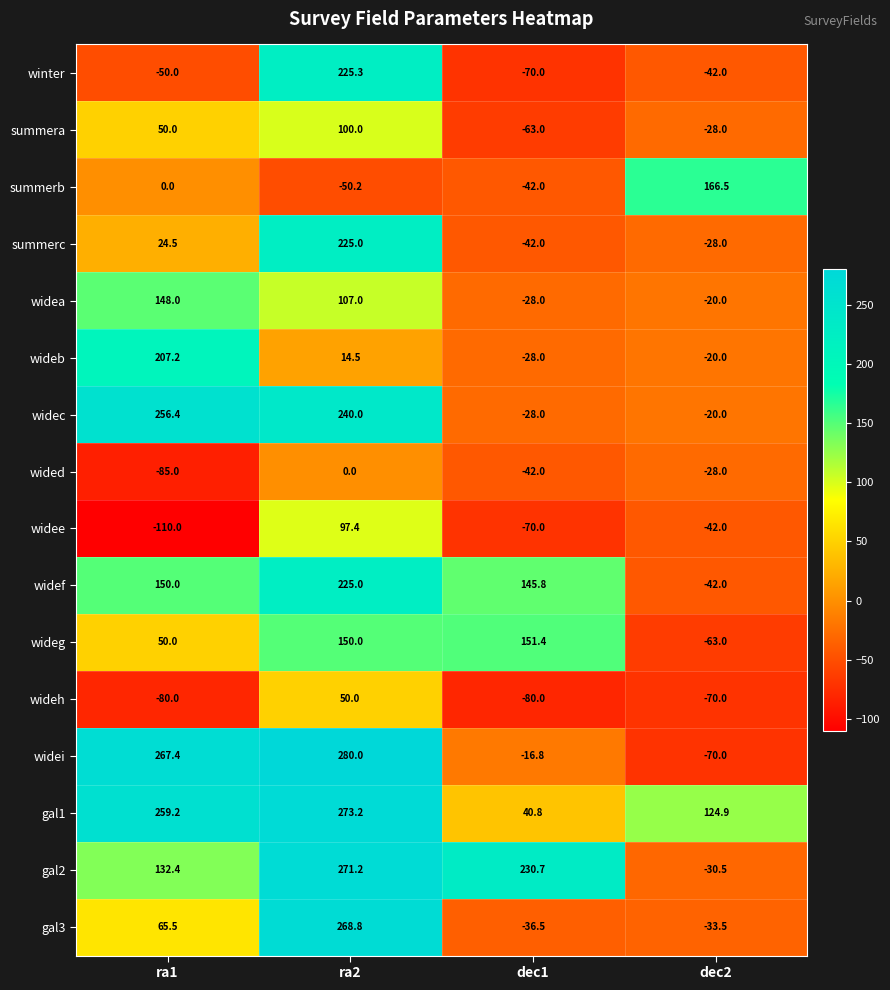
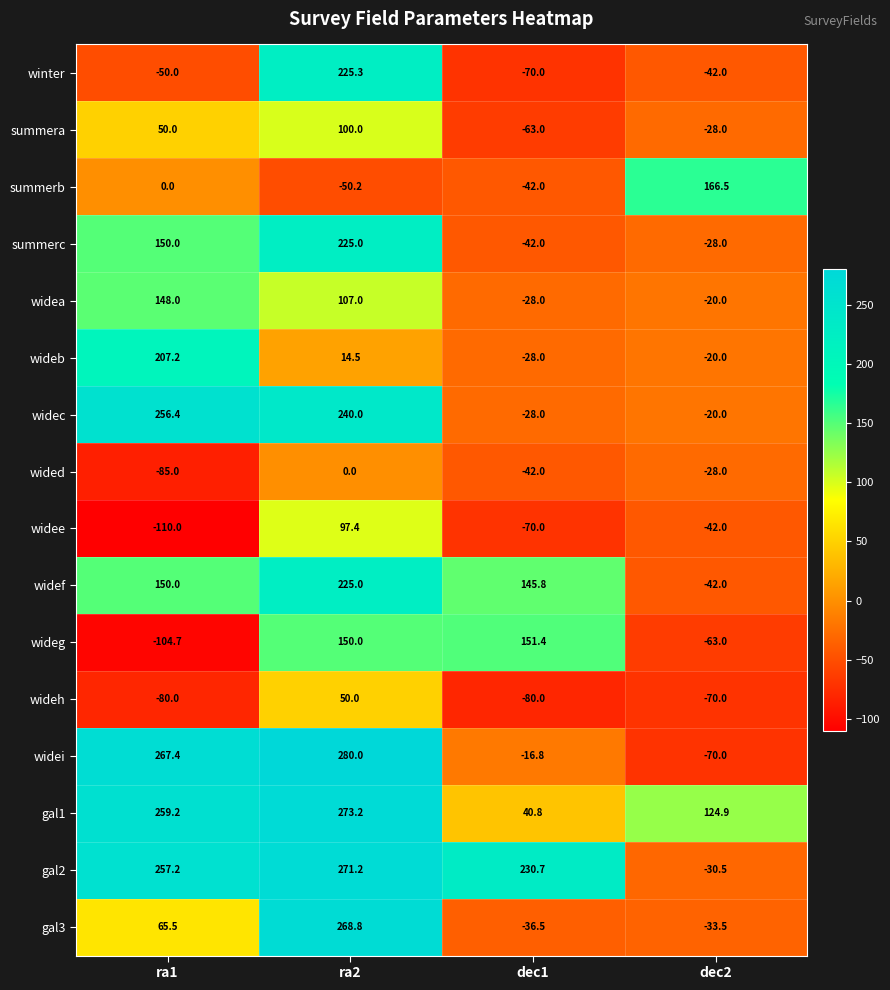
summerc, ra1: 24.5 -> 150.0
wideg, ra1: 50.0 -> -104.7
gal2, ra1: 132.4 -> 257.2
